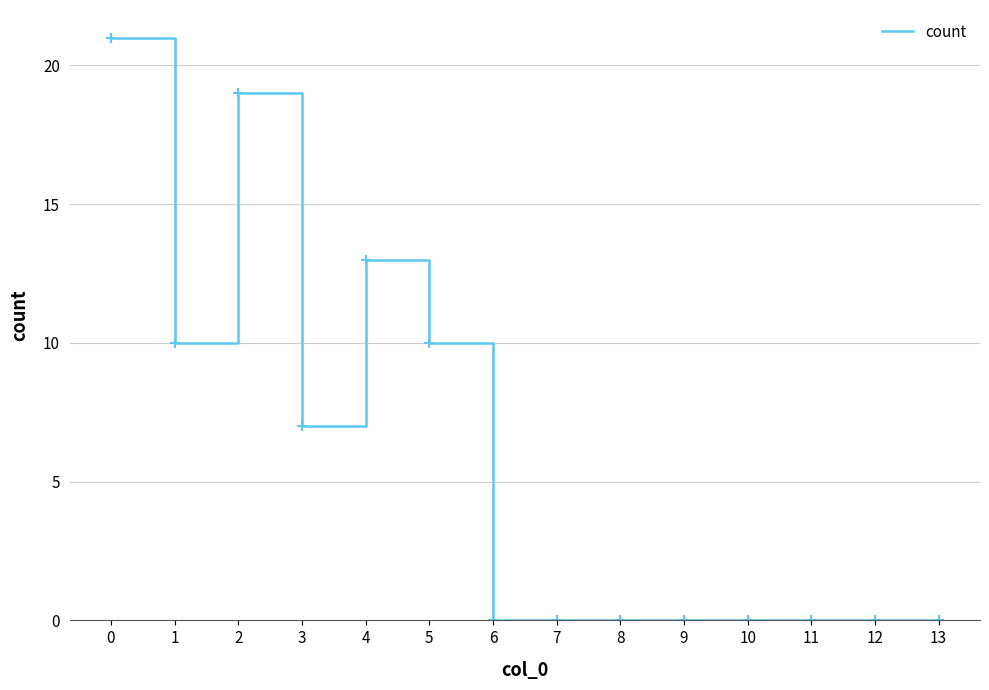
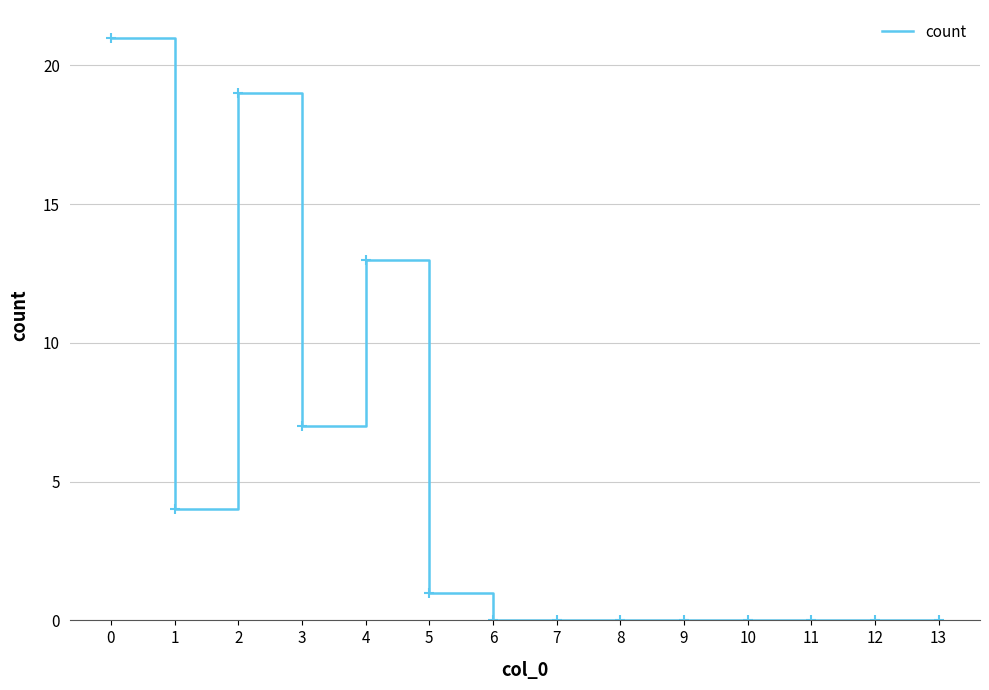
1: 10 -> 4
5: 10 -> 1
